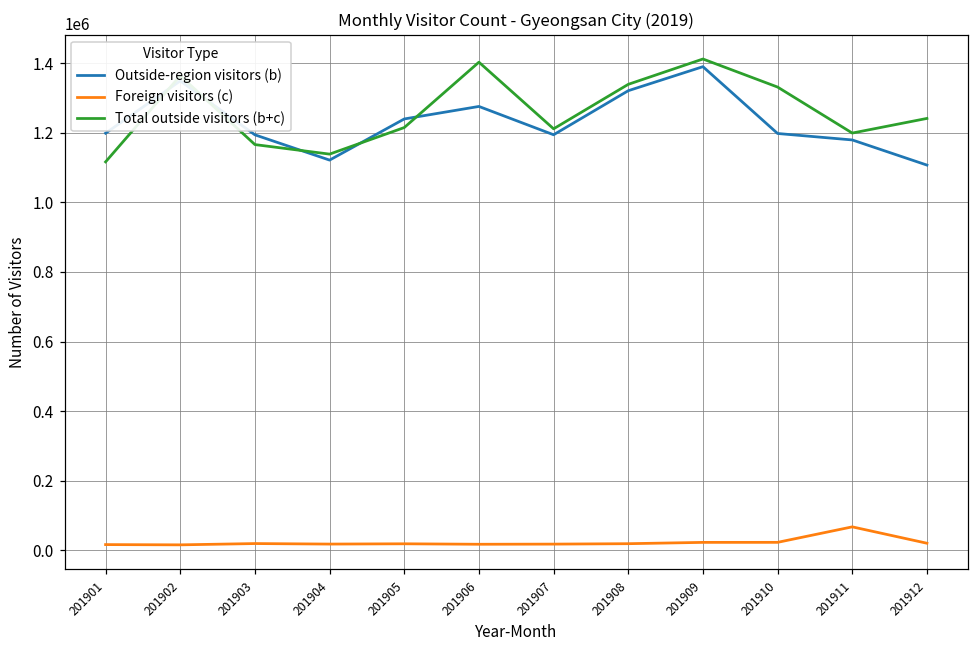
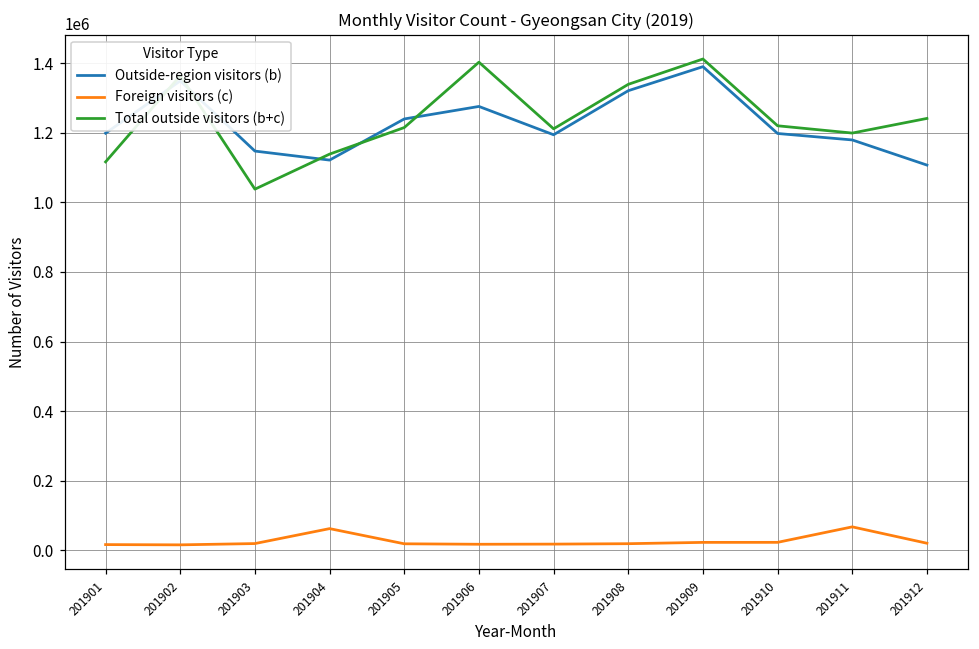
Outside-region visitors (b), 201903: 1190000 -> 1150000
Total outside visitors (b+c), 201903: 1170000 -> 1040000
Foreign visitors (c), 201904: 20000 -> 60000
Total outside visitors (b+c), 201910: 1330000 -> 1220000
